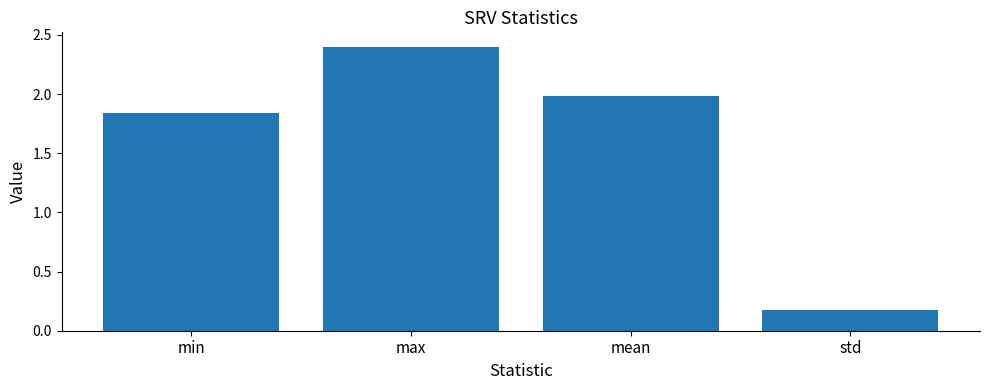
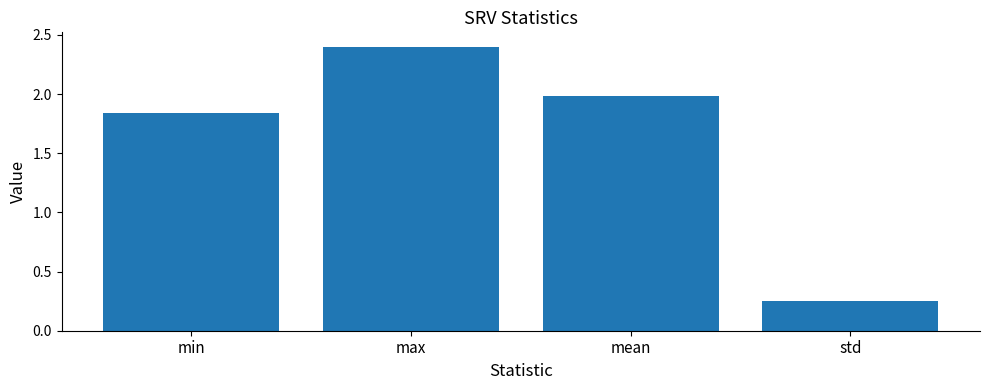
std: 0.17 -> 0.26
